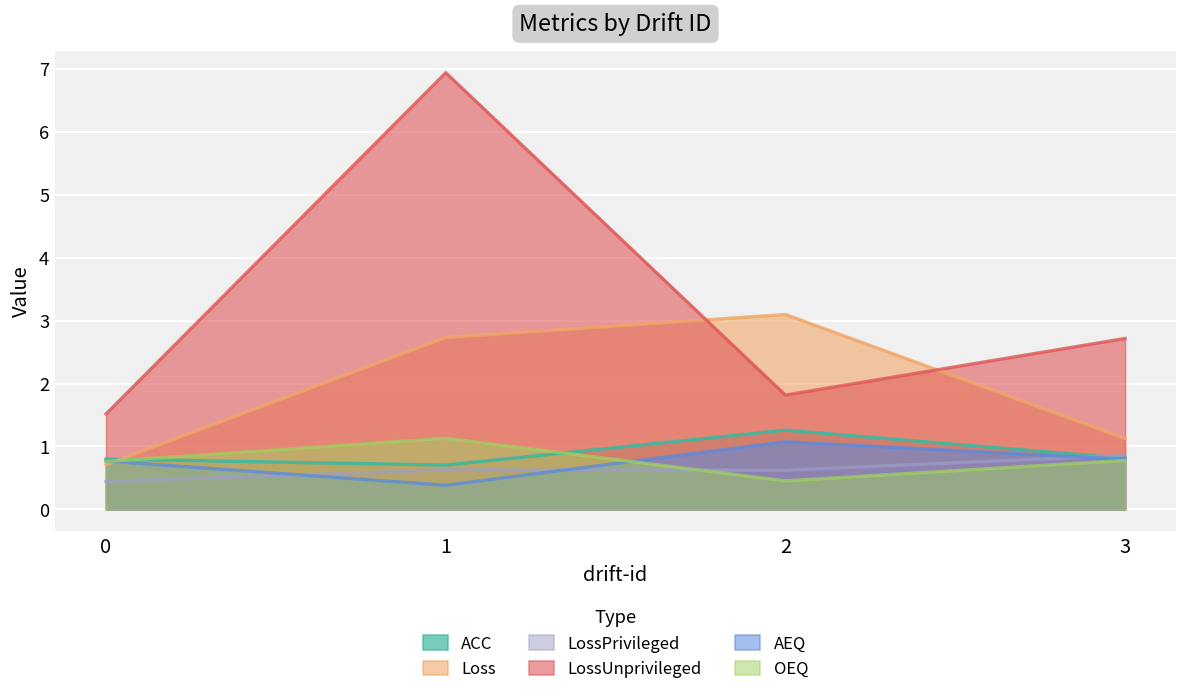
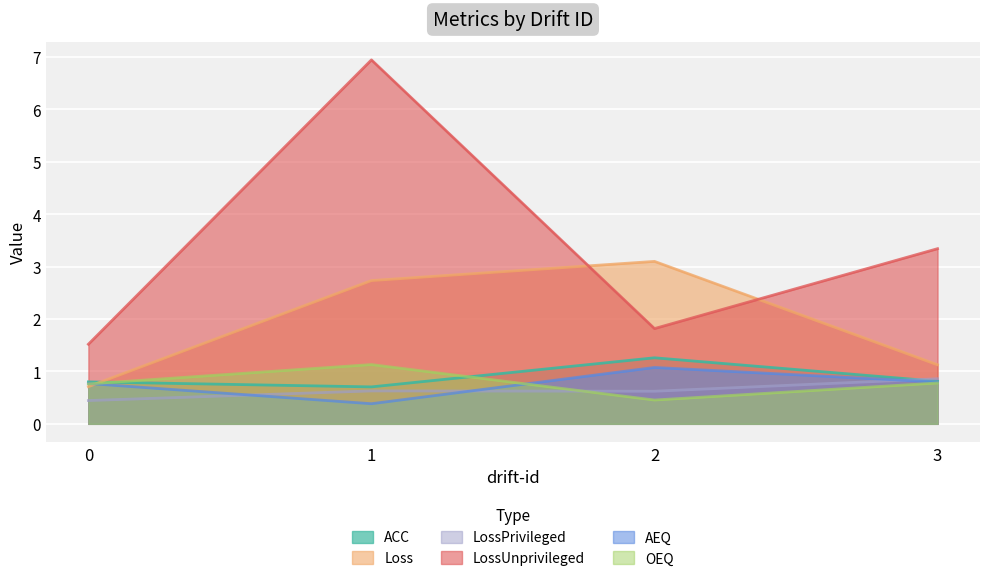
LossUnprivileged, 3: 2.7 -> 3.3
